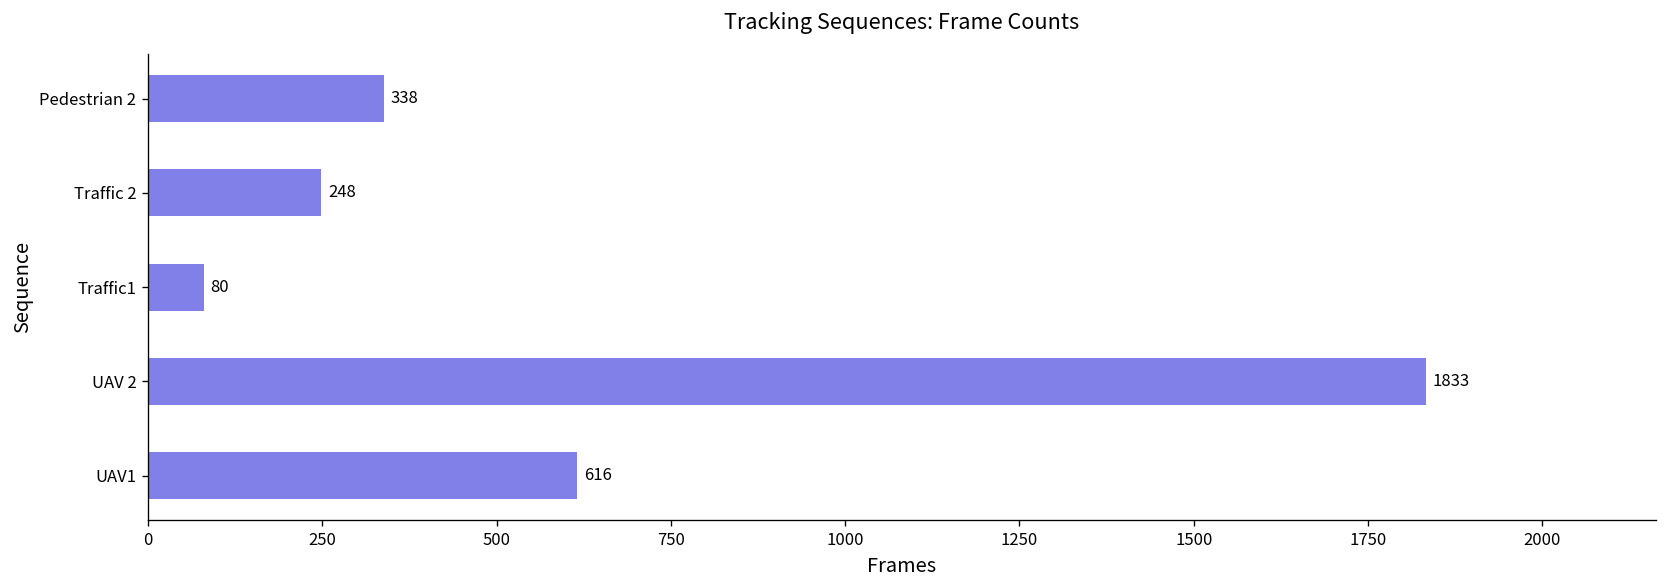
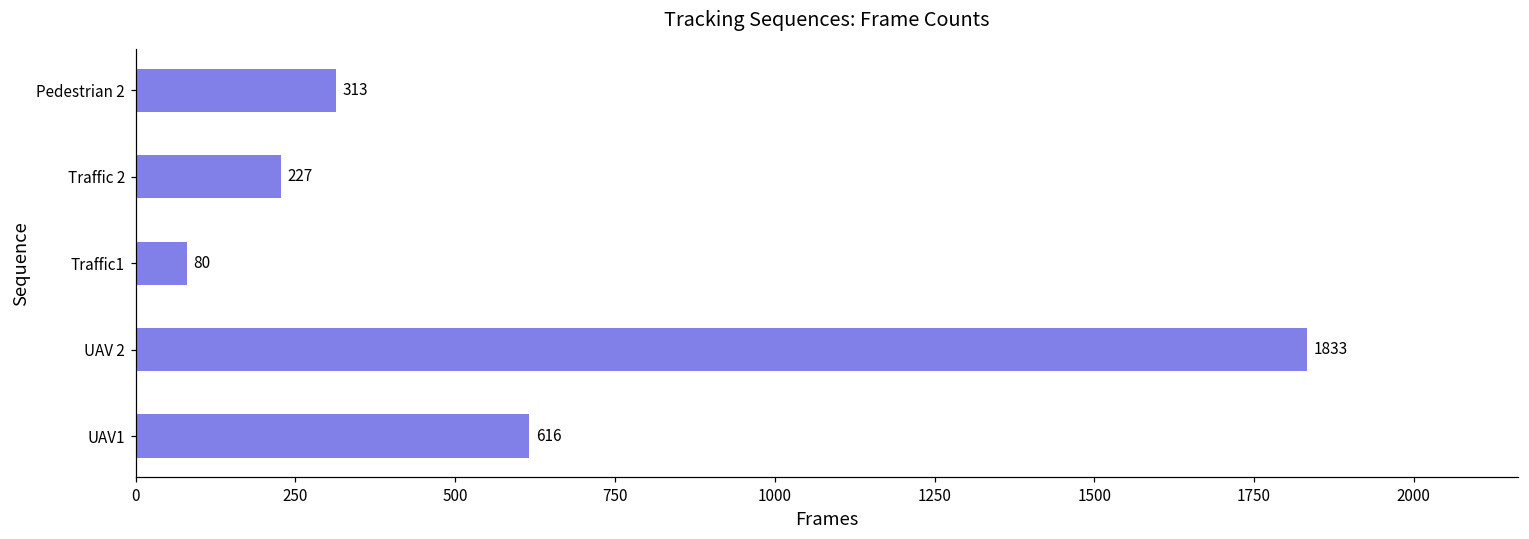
Pedestrian 2: 338 -> 313
Traffic 2: 248 -> 227
